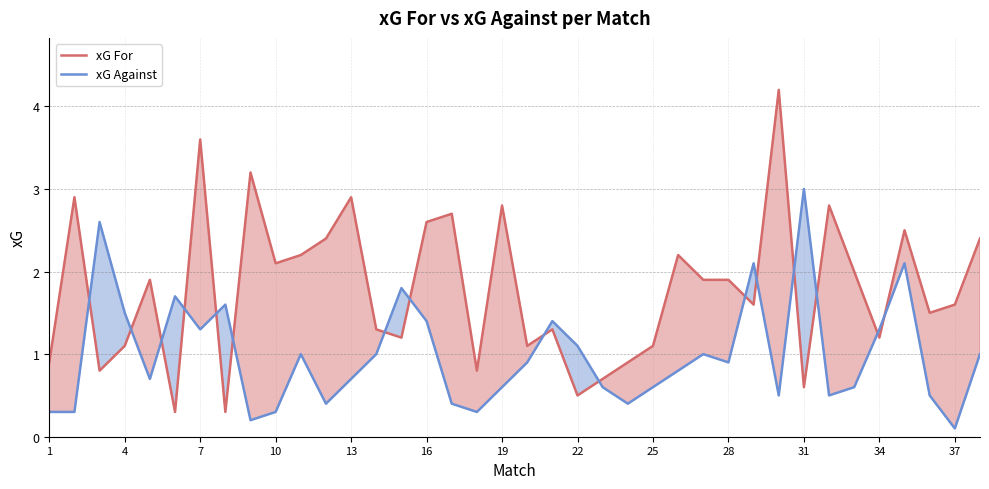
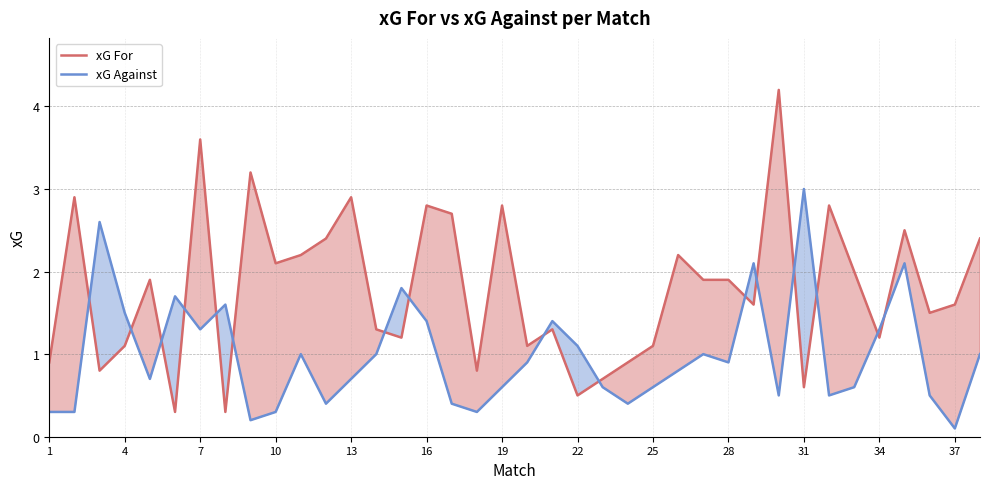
xG For, 16: 2.6 -> 2.8
